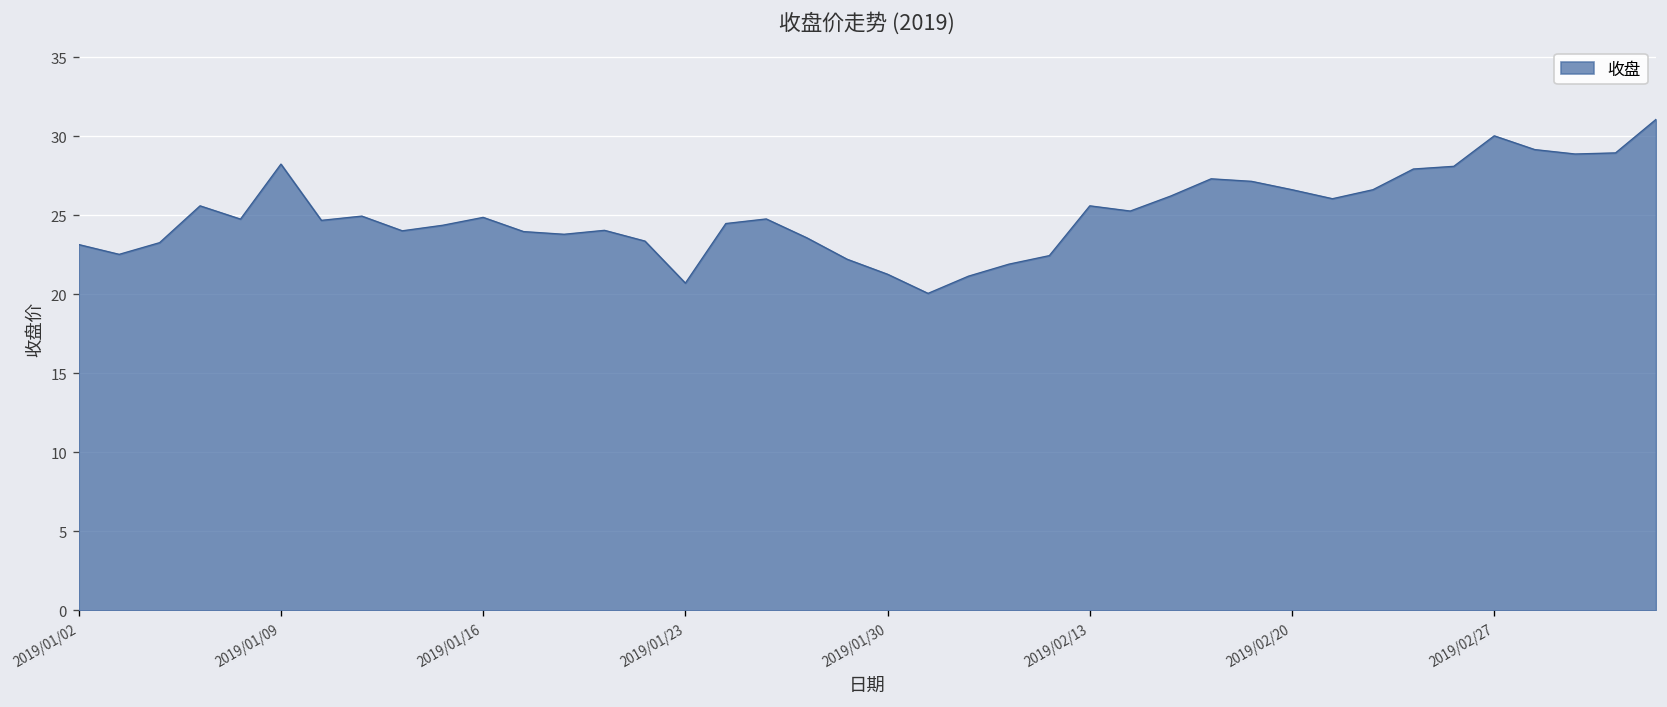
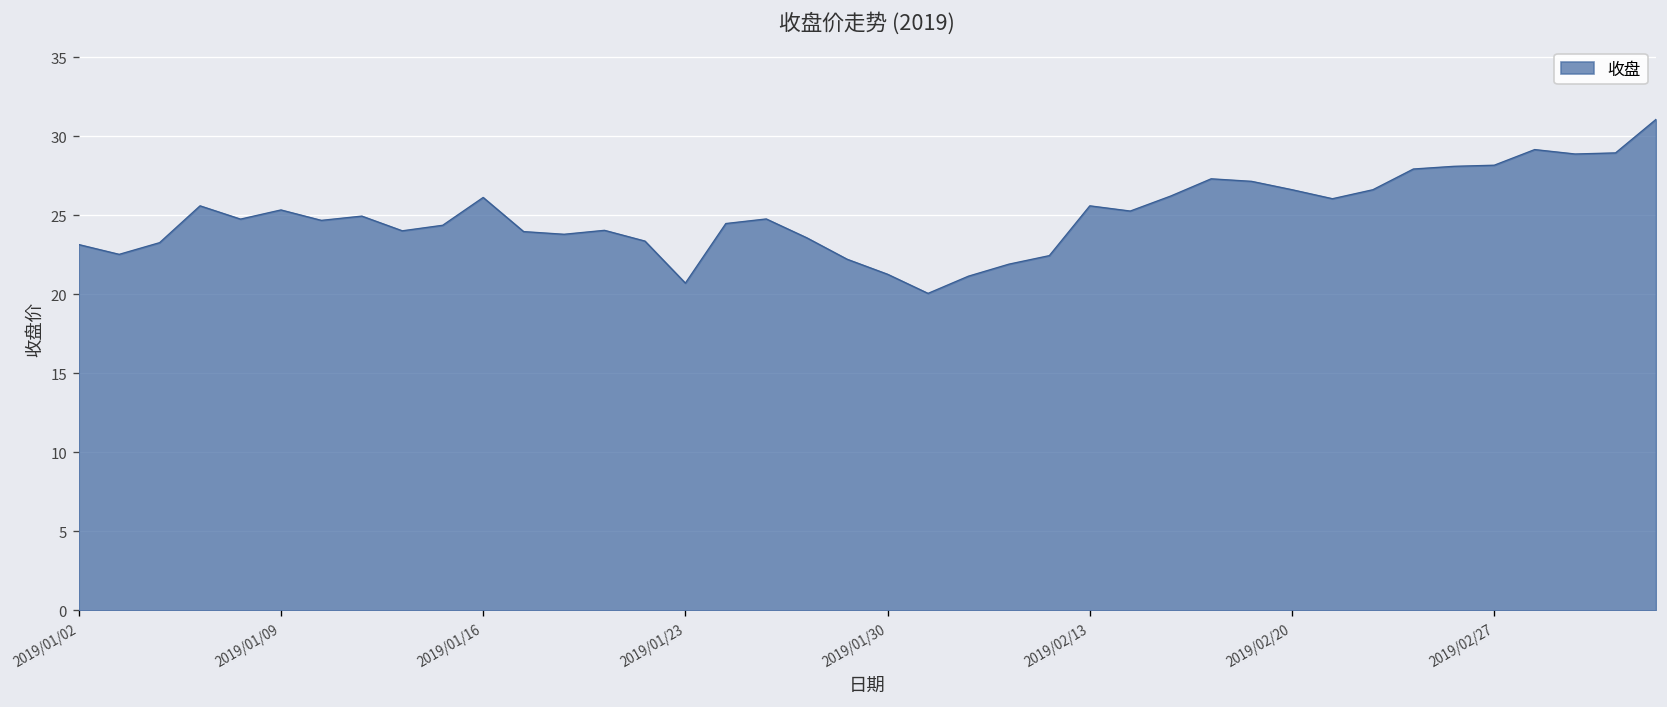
2019/01/09: 28.2 -> 25.3
2019/01/16: 24.9 -> 26.1
2019/02/27: 30.0 -> 28.2
